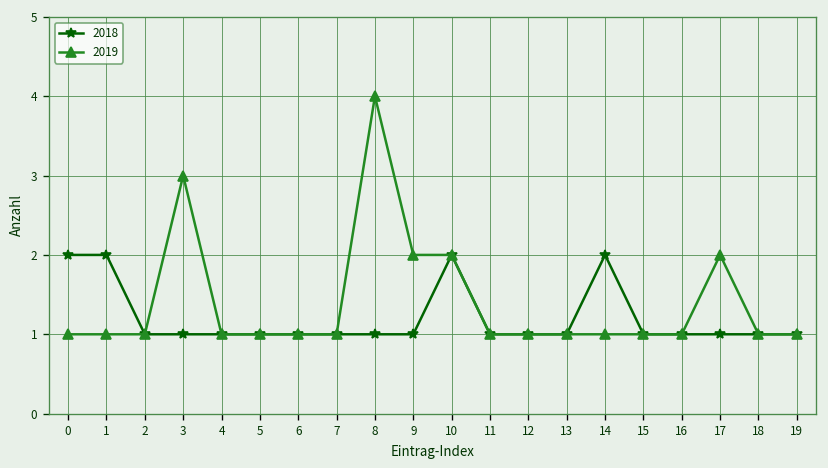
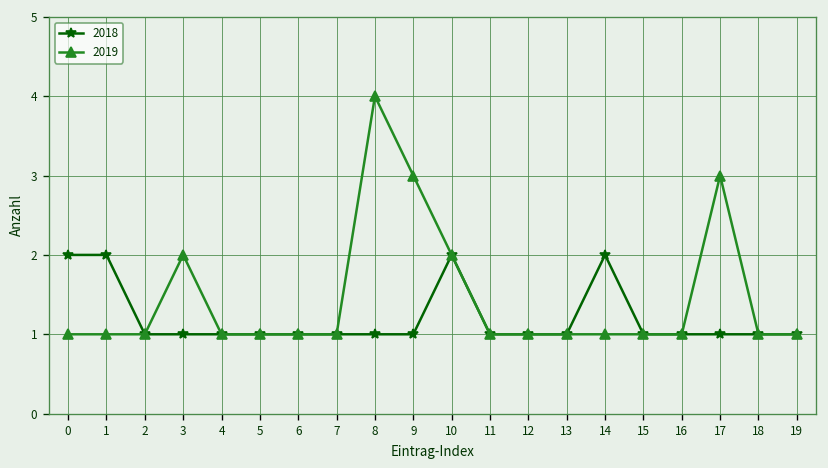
2019, 3: 3 -> 2
2019, 9: 2 -> 3
2019, 17: 2 -> 3
